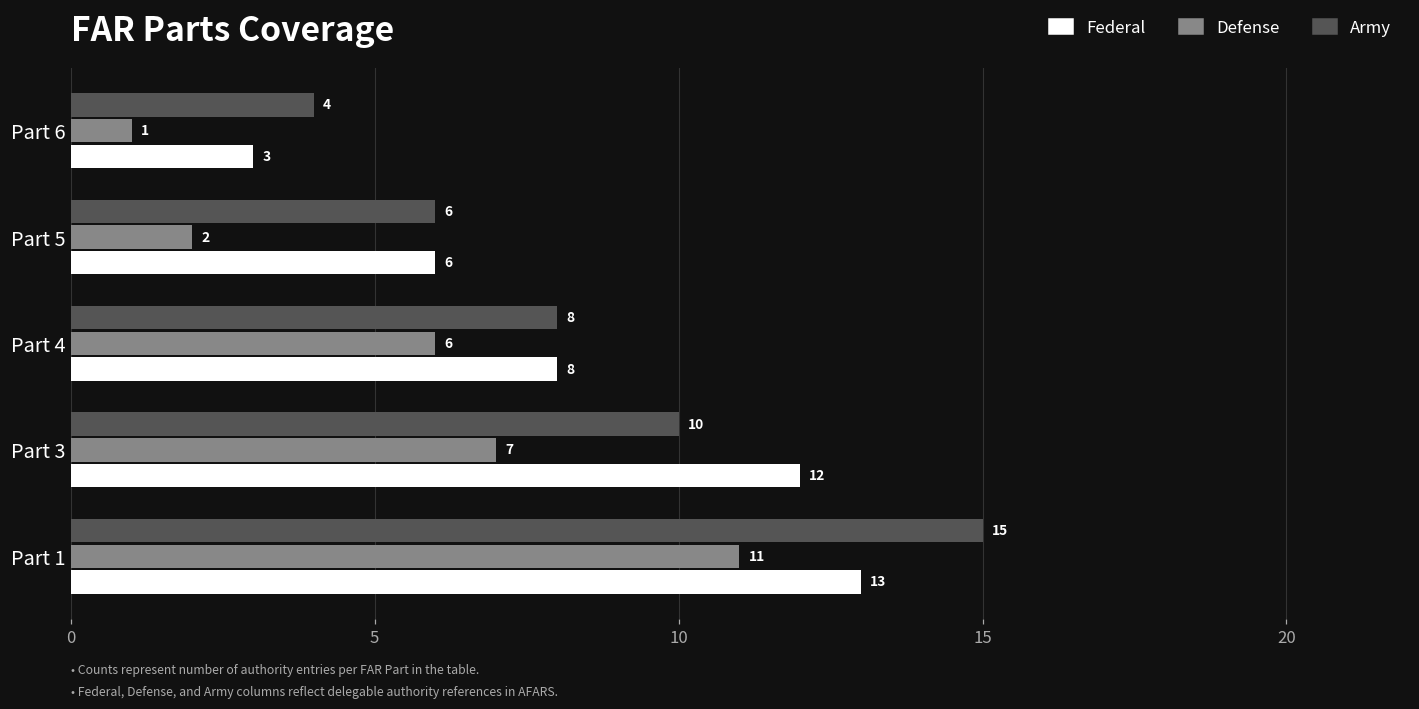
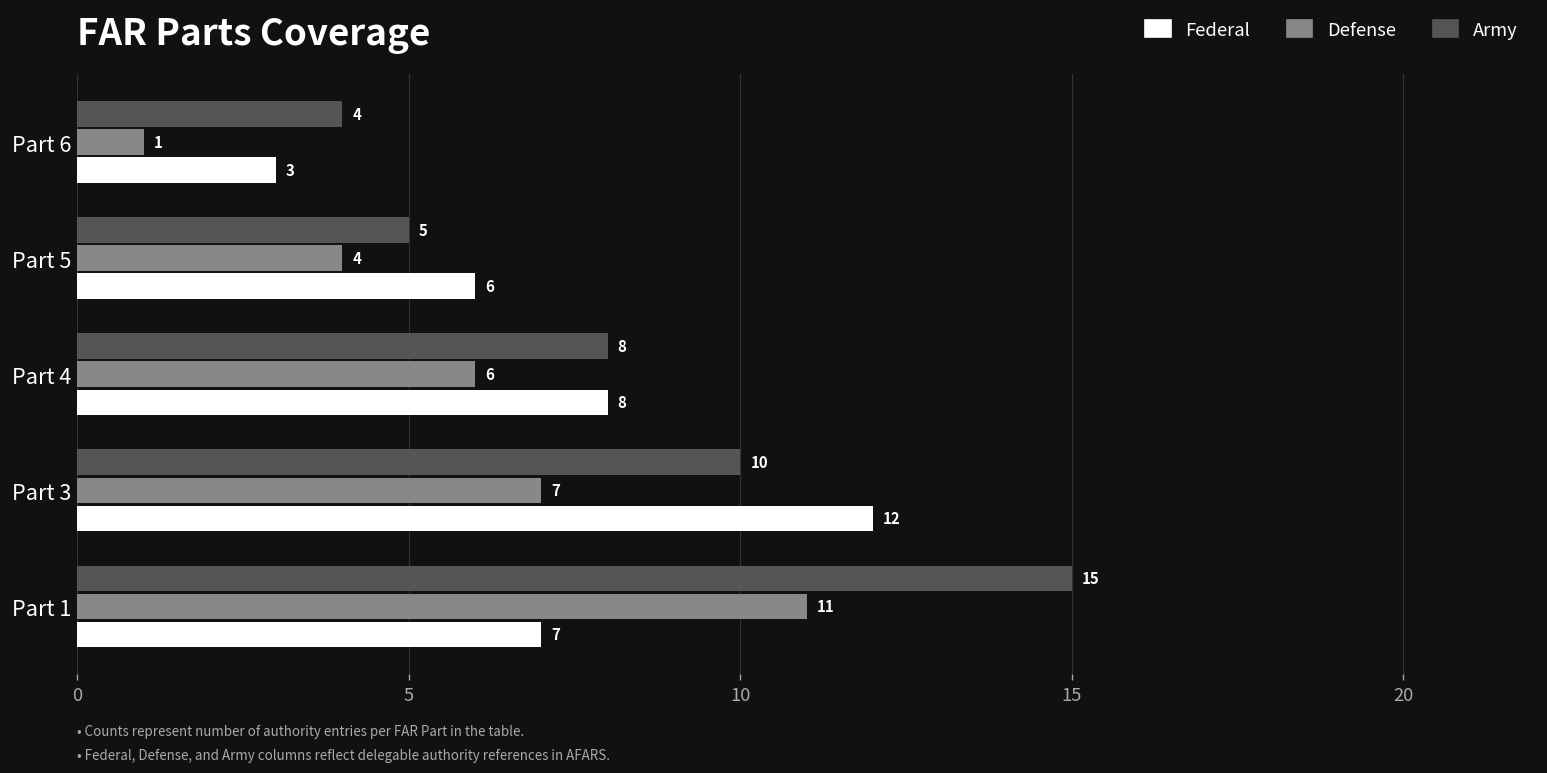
Army, Part 5: 6 -> 5
Defense, Part 5: 2 -> 4
Federal, Part 1: 13 -> 7
